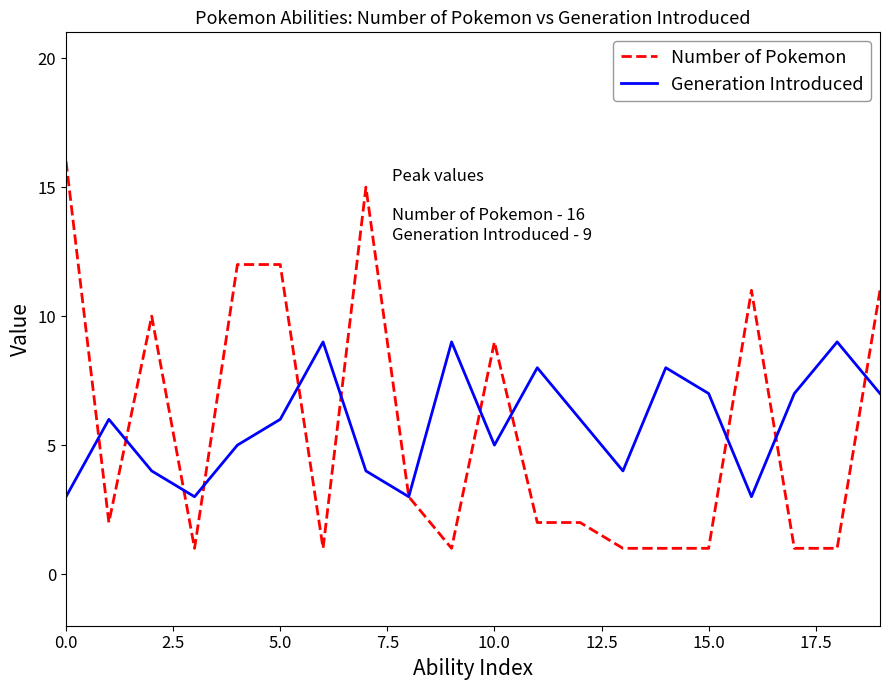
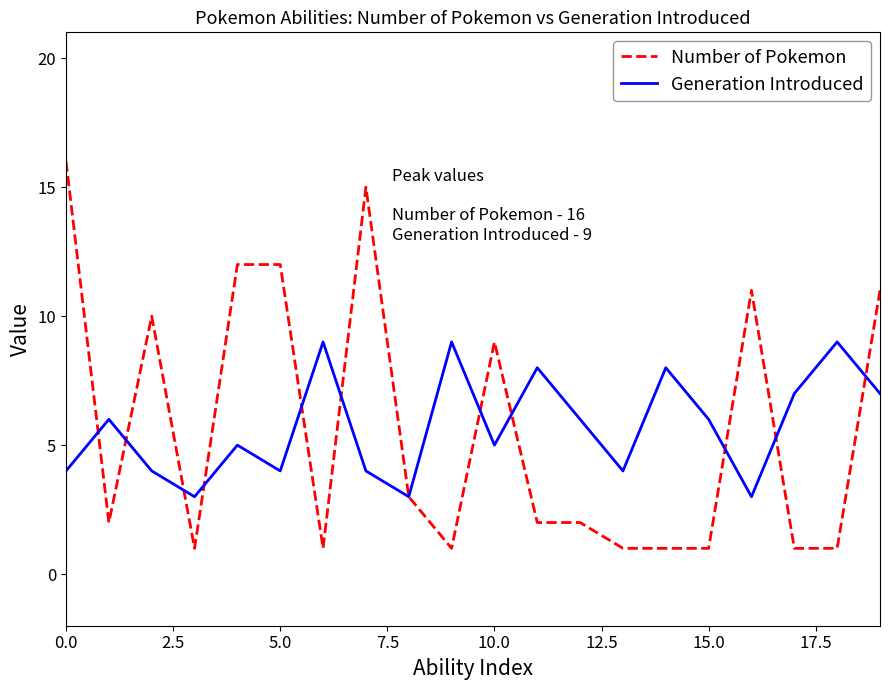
Generation Introduced, 0.0: 3 -> 4
Generation Introduced, 5.0: 6 -> 4
Generation Introduced, 15.0: 7 -> 6
